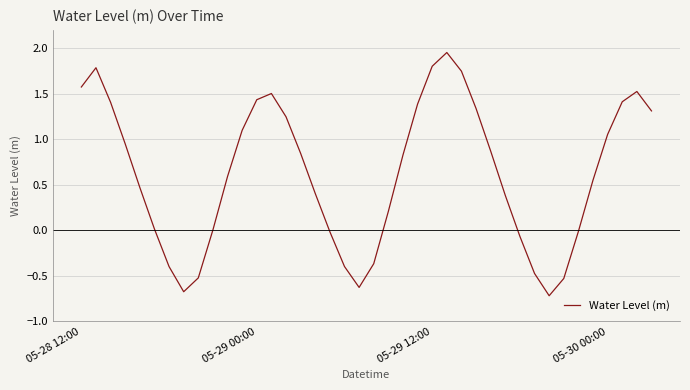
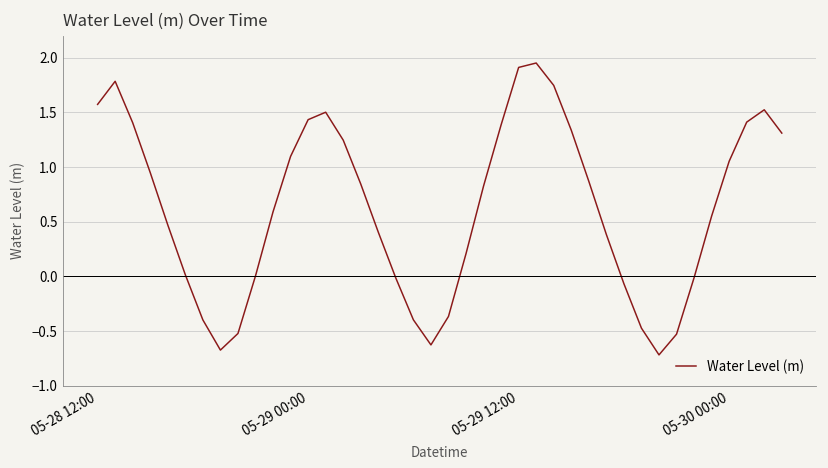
05-29 12:00: 1.8 -> 1.9
